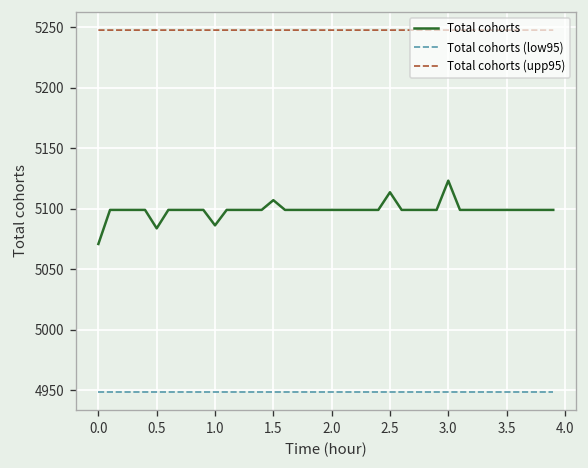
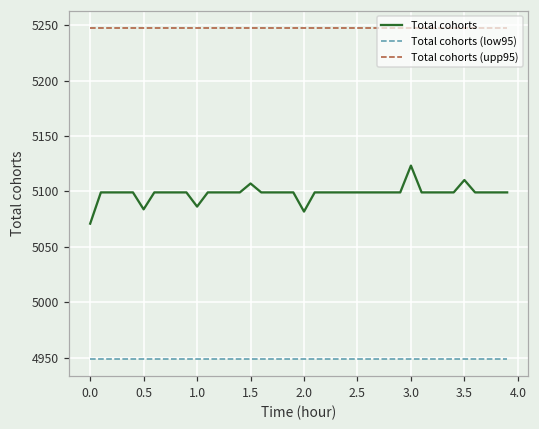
Total cohorts, 2.0: 5099 -> 5082
Total cohorts, 2.5: 5114 -> 5099
Total cohorts, 3.5: 5099 -> 5110
